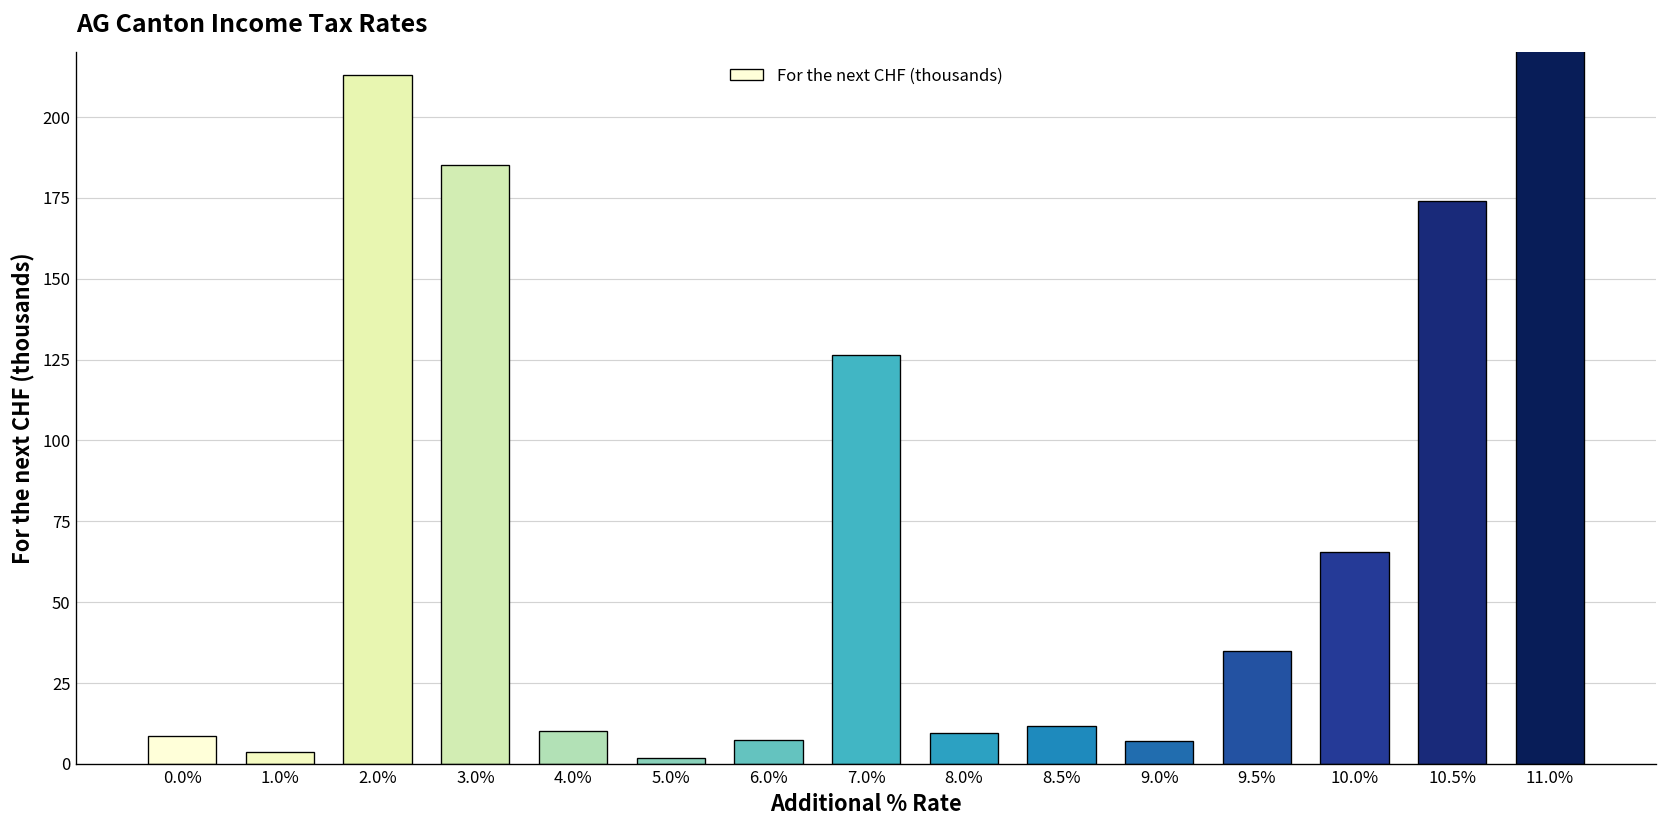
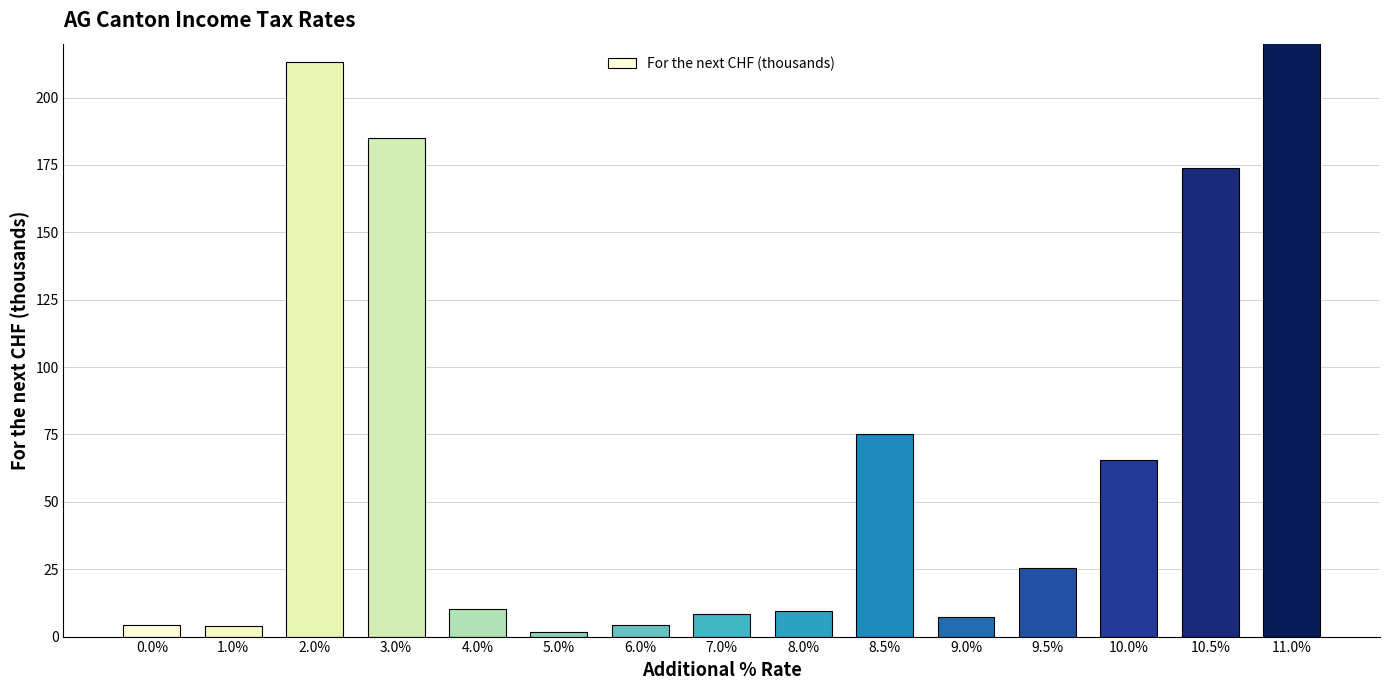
0.0%: 9 -> 4
6.0%: 7 -> 4
7.0%: 126 -> 8
8.5%: 12 -> 75
9.5%: 35 -> 25
